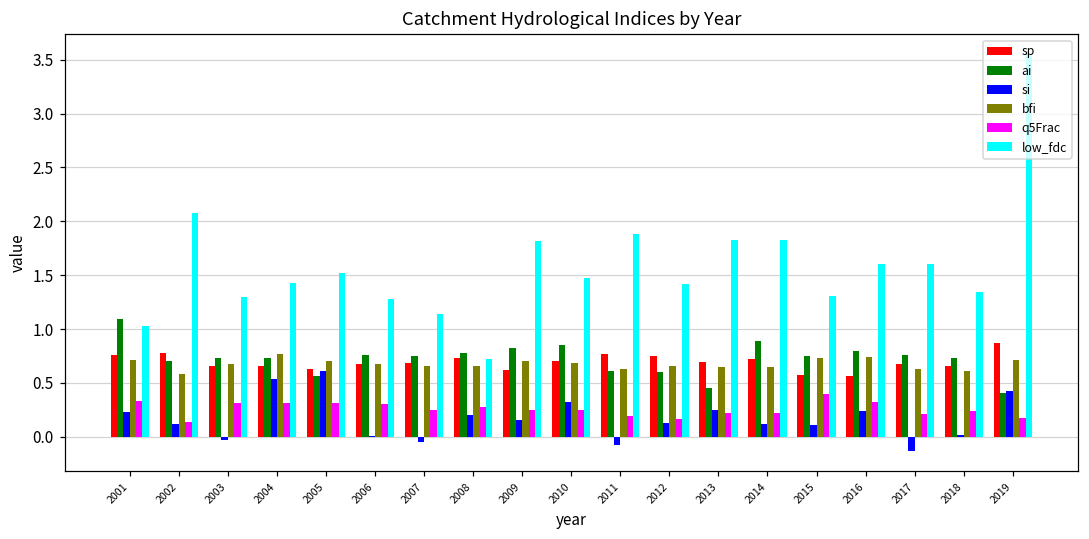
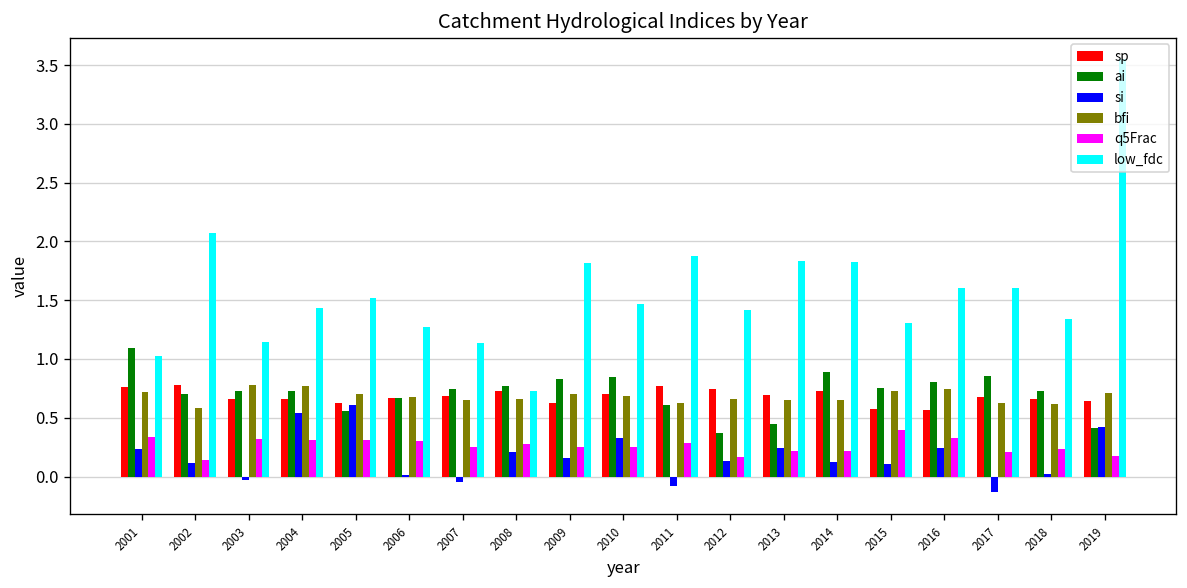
bfi, 2003: 0.7 -> 0.8
low_fdc, 2003: 1.3 -> 1.1
ai, 2006: 0.8 -> 0.7
q5Frac, 2011: 0.2 -> 0.3
ai, 2012: 0.6 -> 0.4
ai, 2017: 0.8 -> 0.9
sp, 2019: 0.9 -> 0.6
